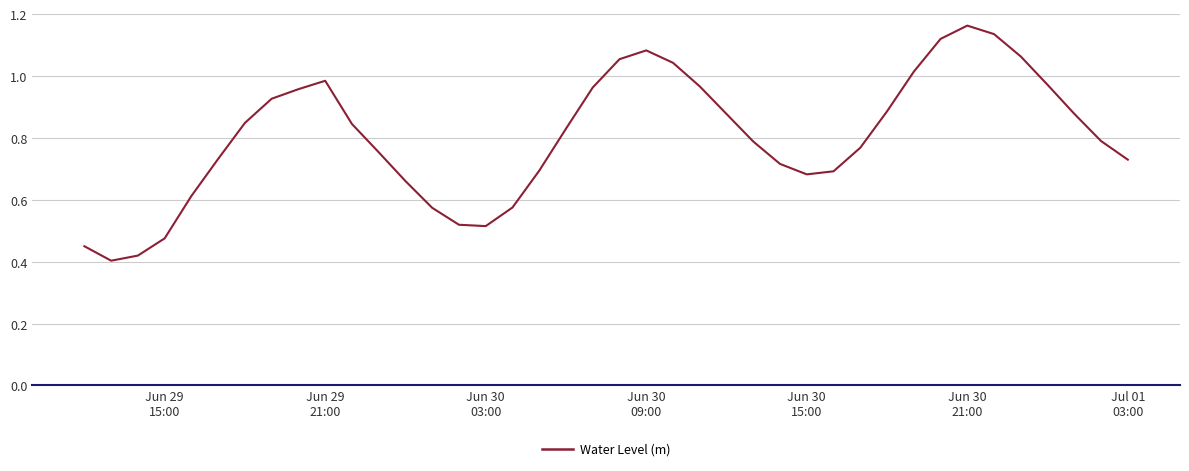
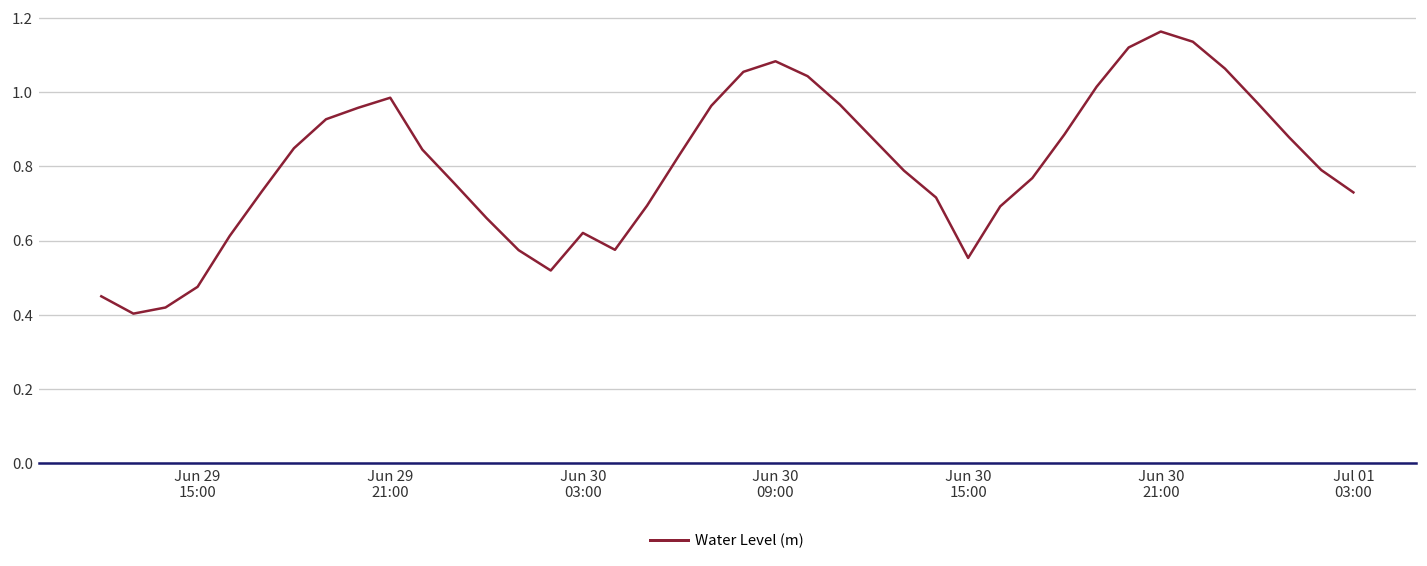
Jun 30 03:00: 0.51 -> 0.62
Jun 30 15:00: 0.68 -> 0.55
